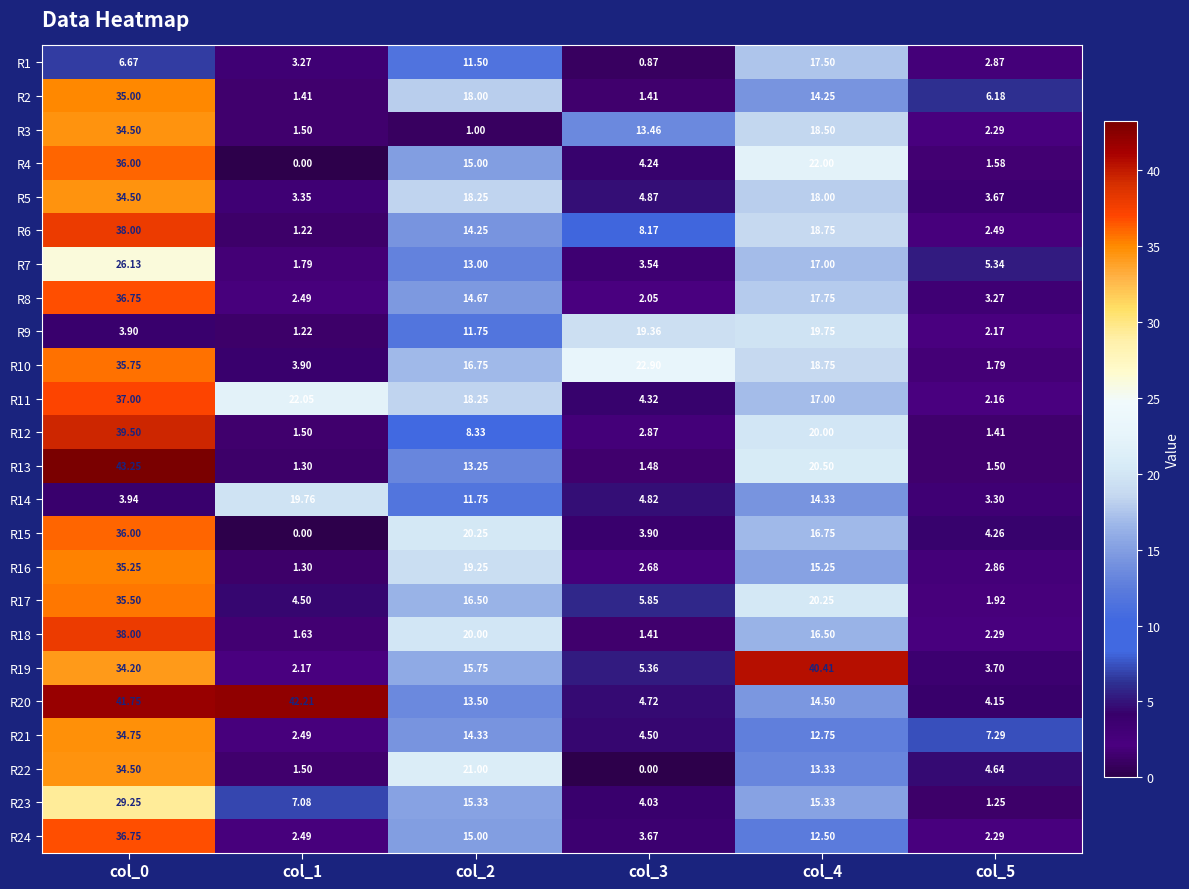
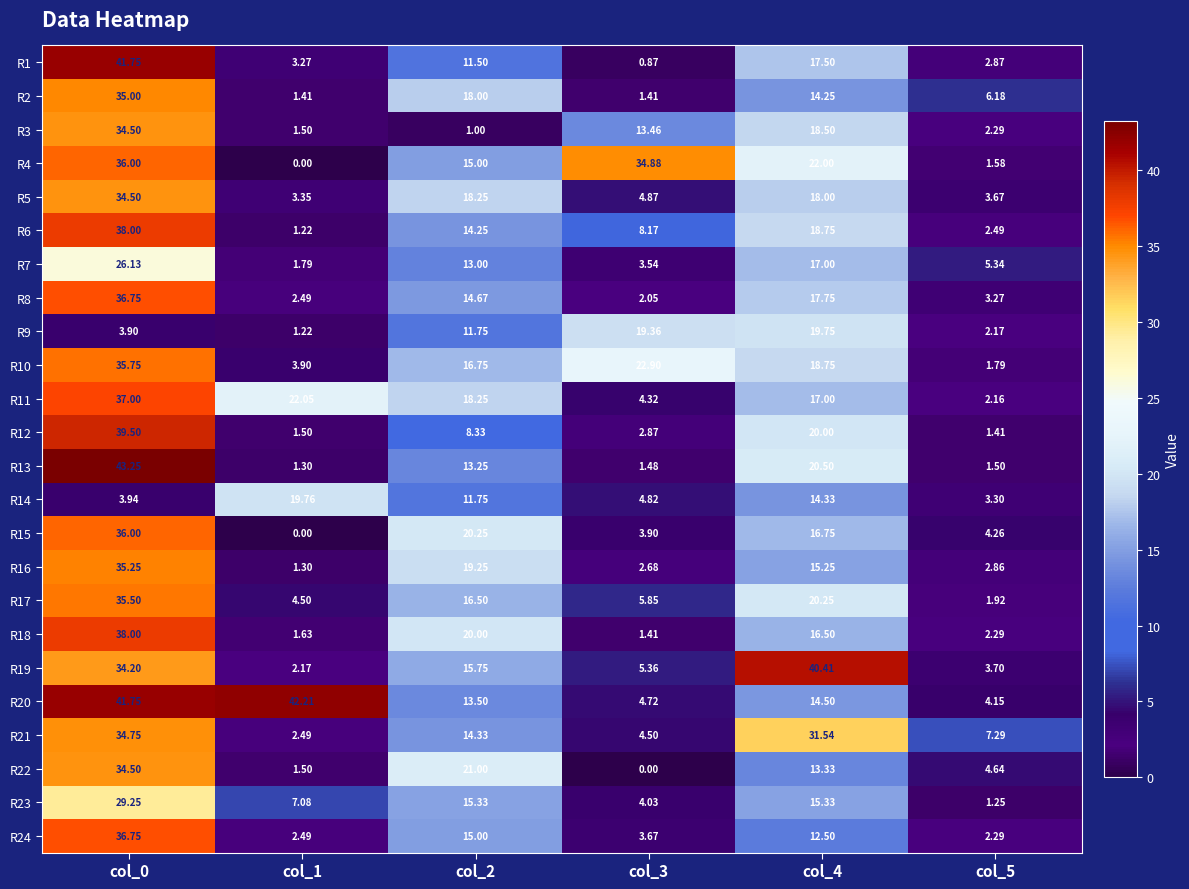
R1, col_0: 6.67 -> 41.75
R4, col_3: 4.24 -> 34.88
R21, col_4: 12.75 -> 31.54
